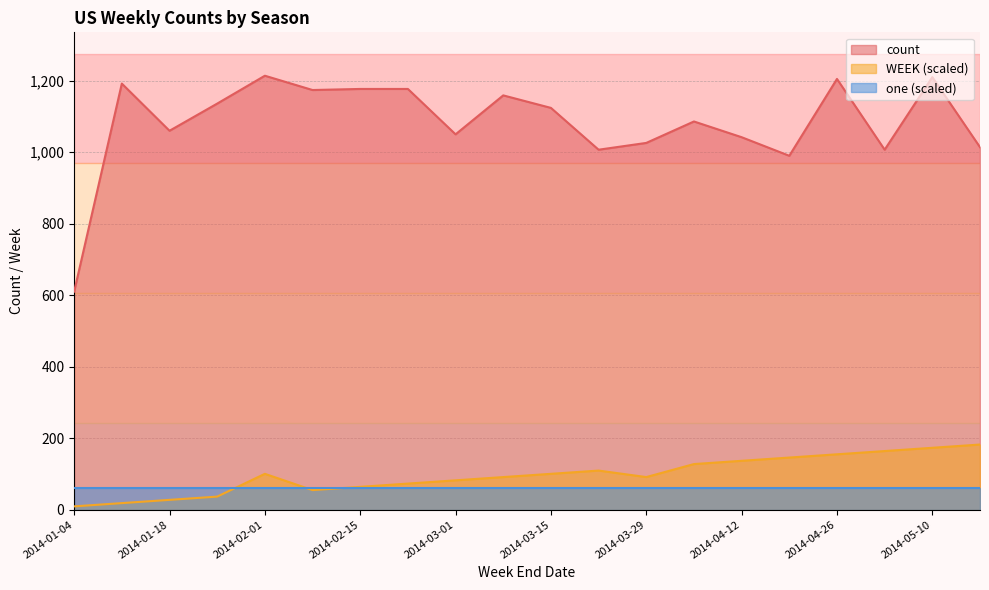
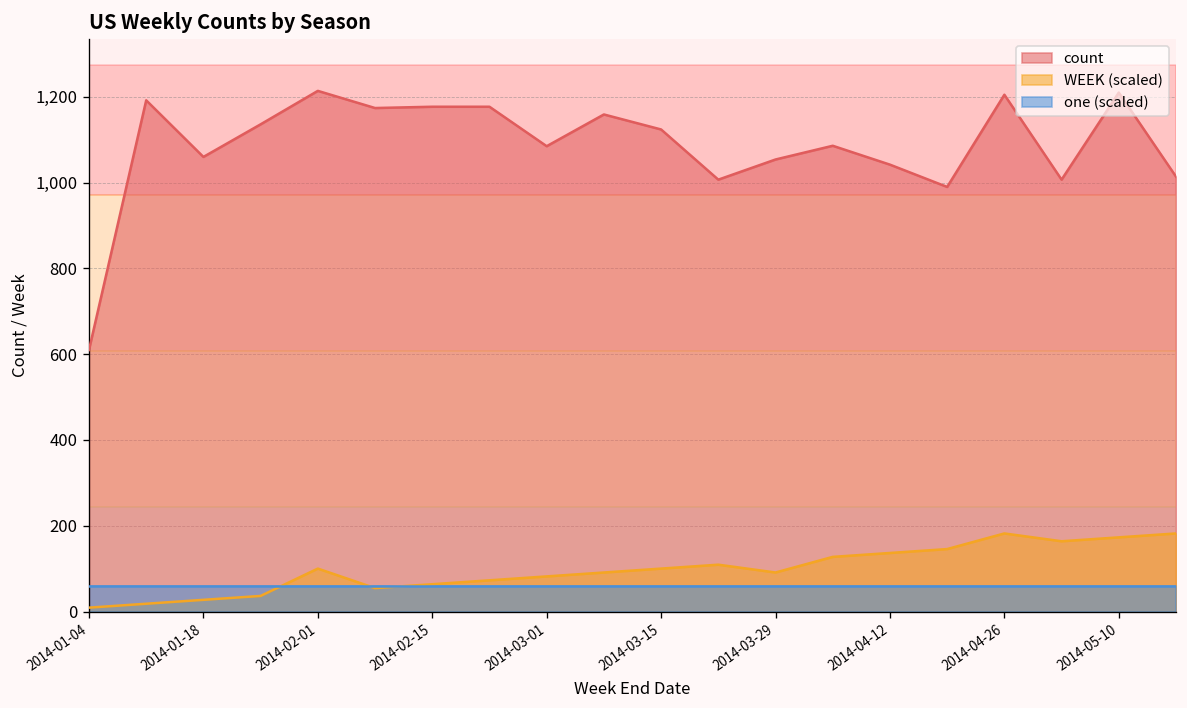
count, 2014-03-01: 1,050 -> 1,090
count, 2014-03-29: 1,030 -> 1,050
WEEK (scaled), 2014-04-26: 150 -> 180
